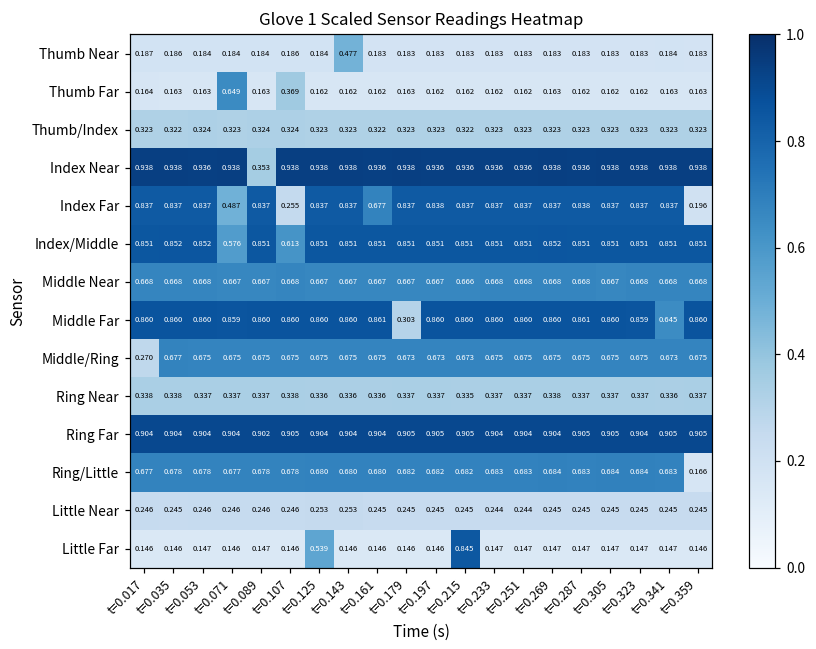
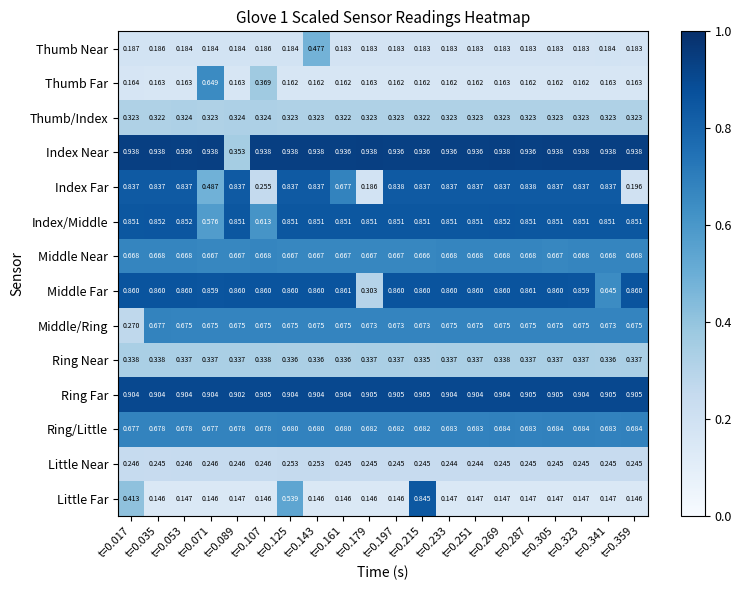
Index Far, t=0.179: 0.837 -> 0.186
Ring/Little, t=0.359: 0.166 -> 0.684
Little Far, t=0.017: 0.146 -> 0.413
